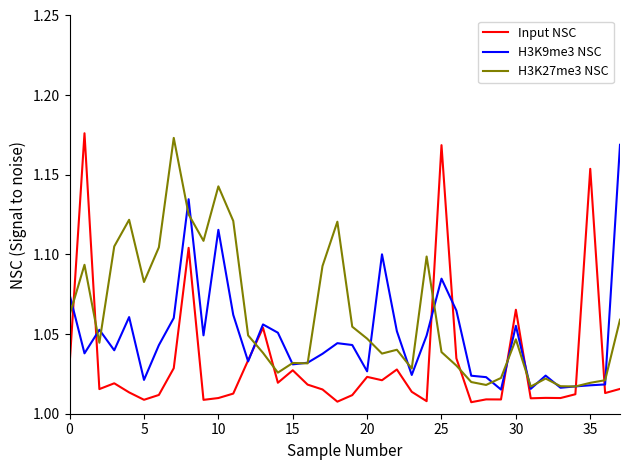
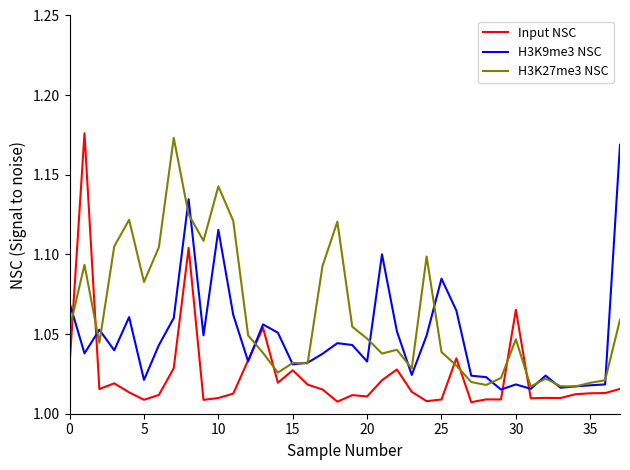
H3K9me3 NSC, 0: 1.075 -> 1.069
H3K27me3 NSC, 0: 1.062 -> 1.053
Input NSC, 20: 1.023 -> 1.011
H3K9me3 NSC, 20: 1.027 -> 1.033
Input NSC, 25: 1.169 -> 1.009
H3K9me3 NSC, 30: 1.055 -> 1.018
Input NSC, 35: 1.154 -> 1.013
